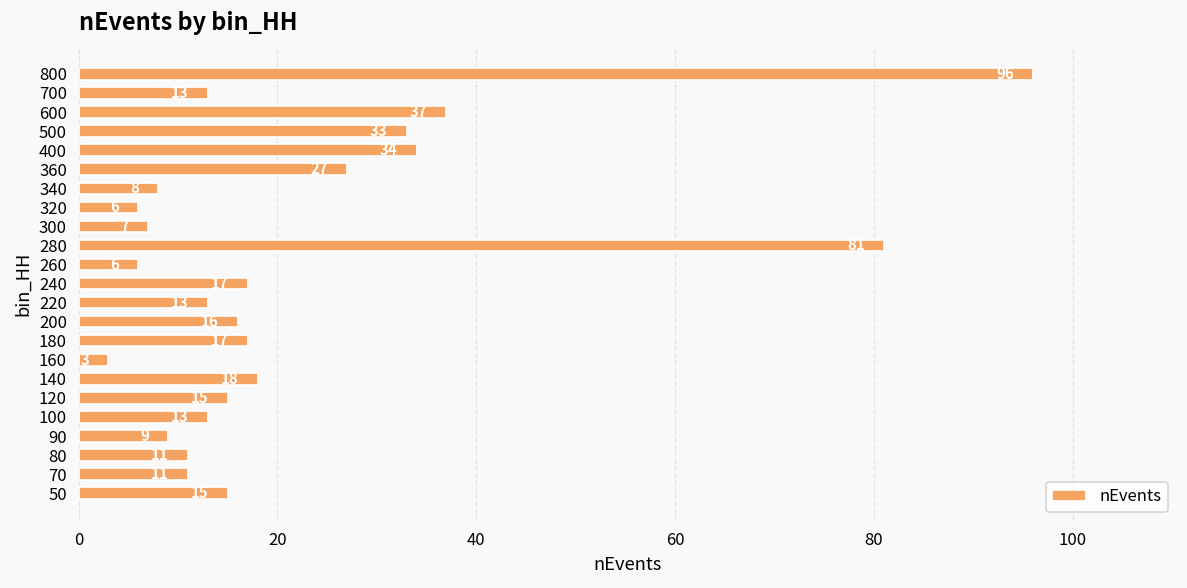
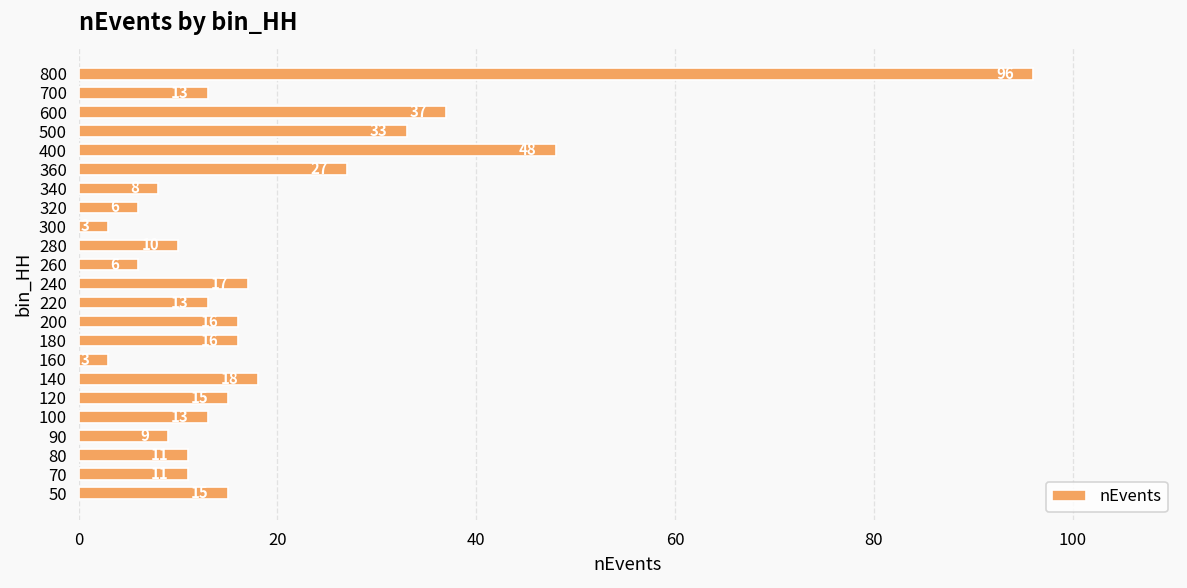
400: 34 -> 48
300: 7 -> 3
280: 81 -> 10
180: 17 -> 16
